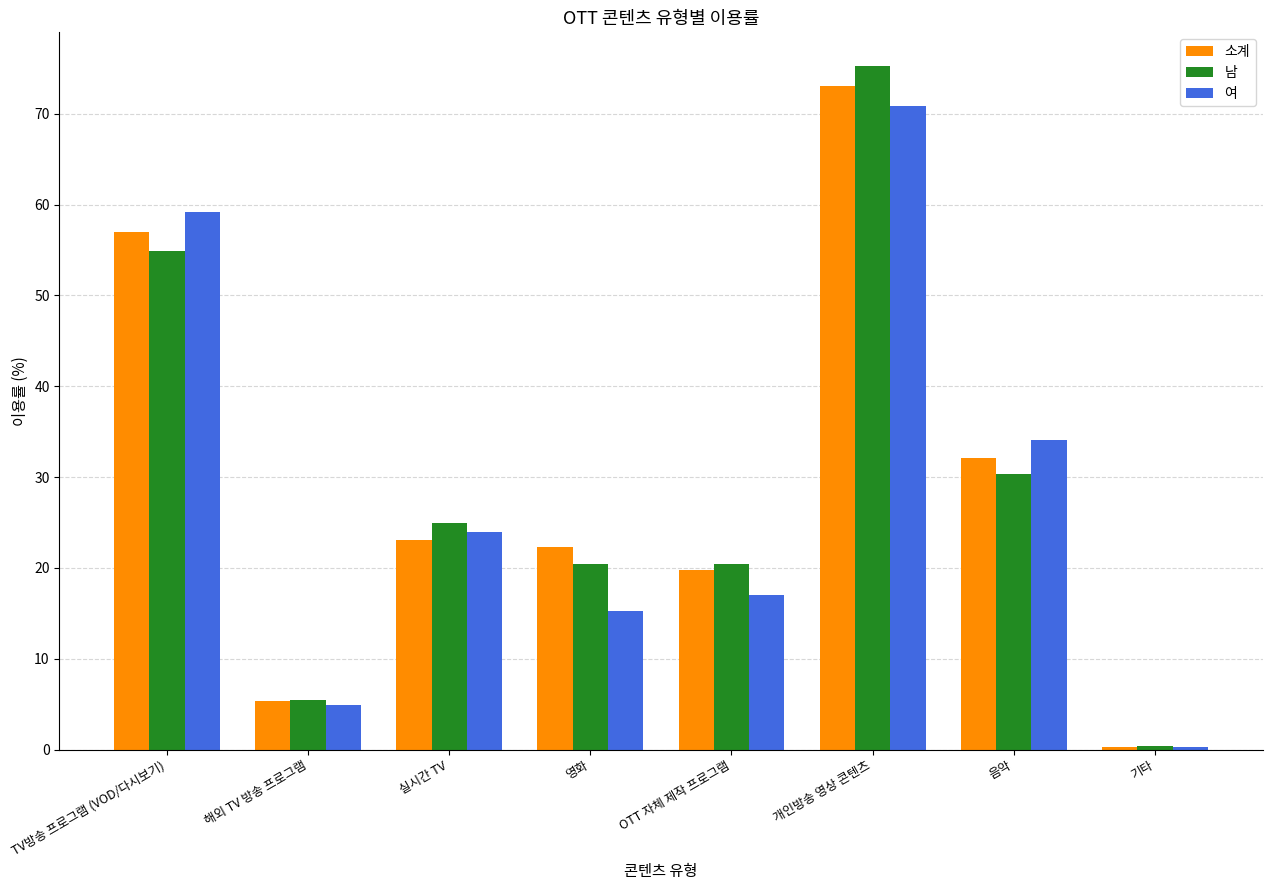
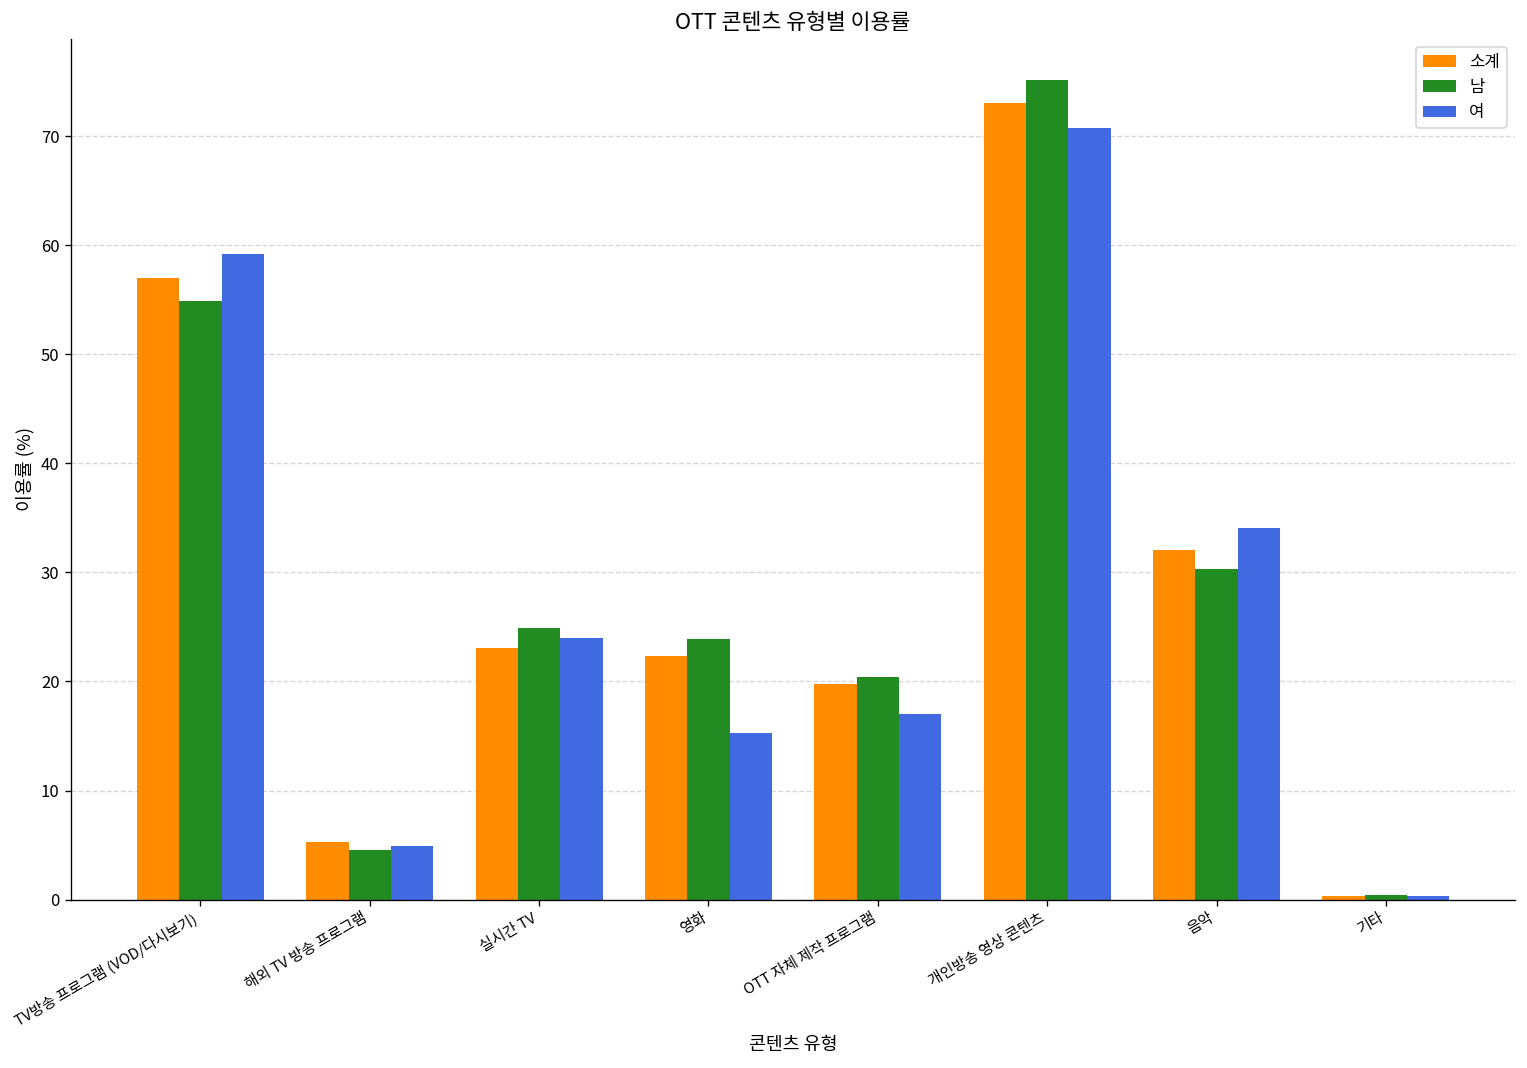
남, 해외 TV 방송 프로그램: 6 -> 5
남, 영화: 20 -> 24
